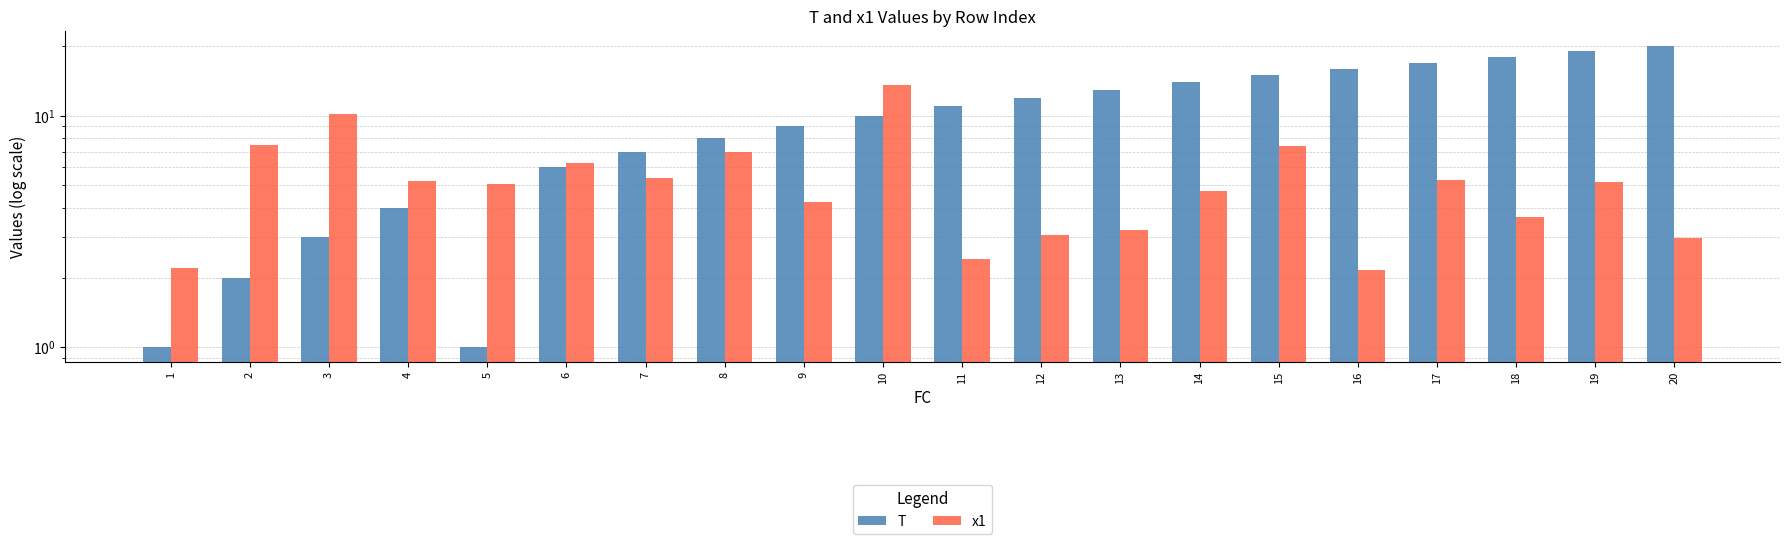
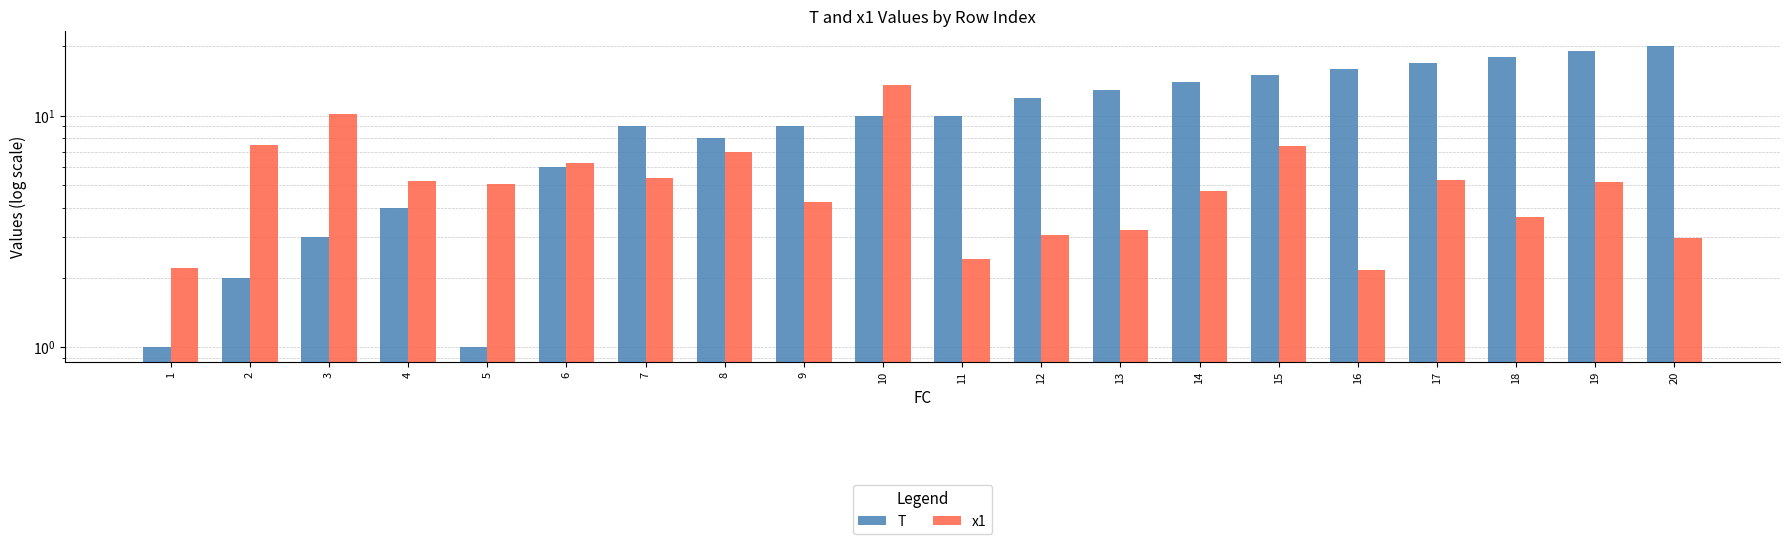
T, 7: 7 -> 9
T, 11: 11 -> 10
